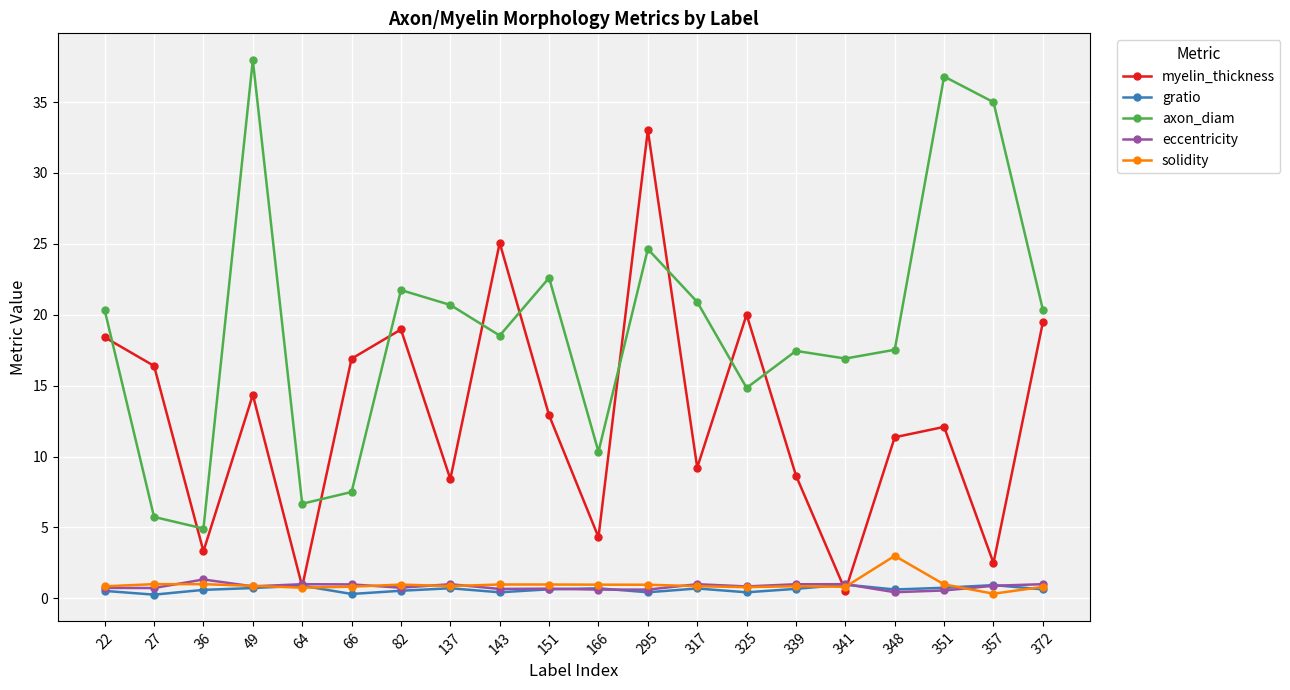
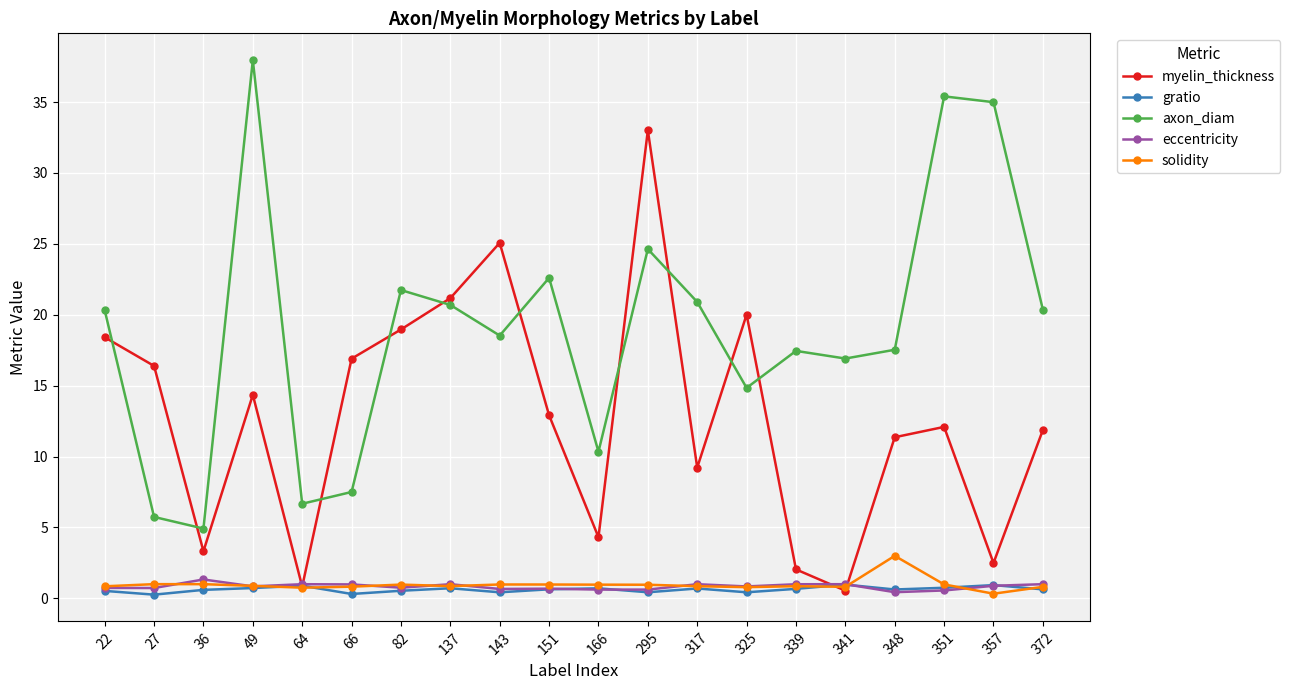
myelin_thickness, 137: 8.4 -> 21.2
myelin_thickness, 339: 8.7 -> 2.0
axon_diam, 351: 36.8 -> 35.4
myelin_thickness, 372: 19.5 -> 11.9
